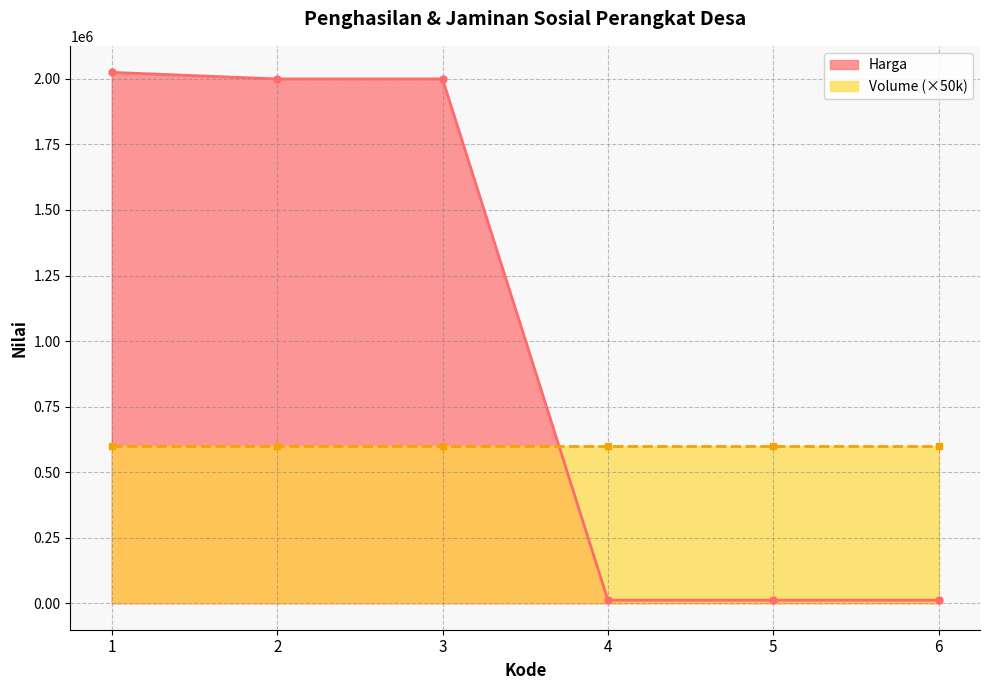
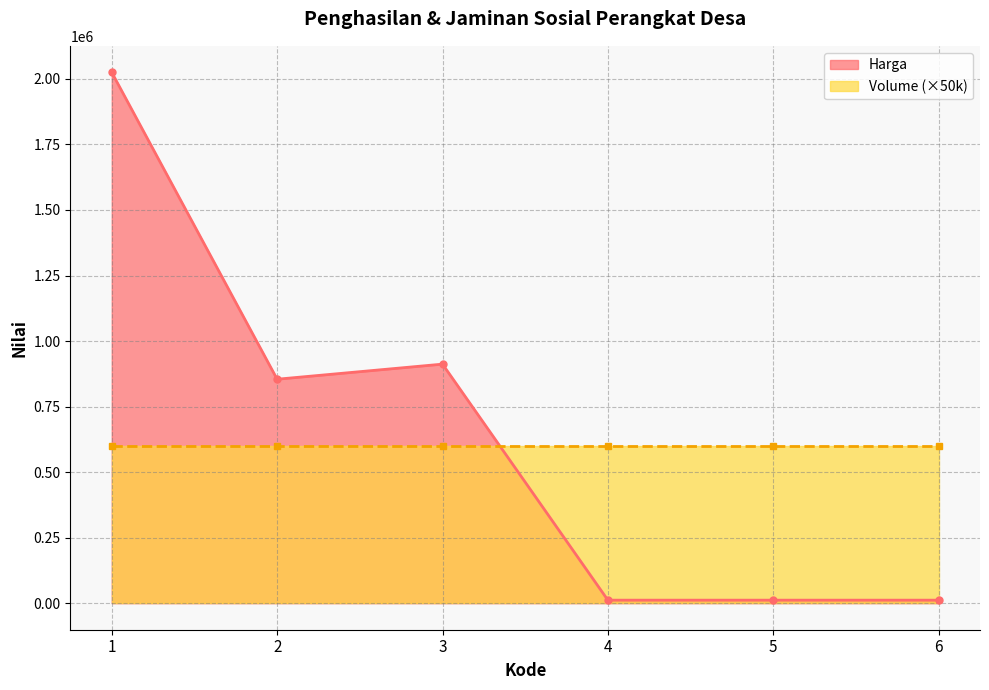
Harga, 2: 2000000 -> 850000
Harga, 3: 2000000 -> 910000
